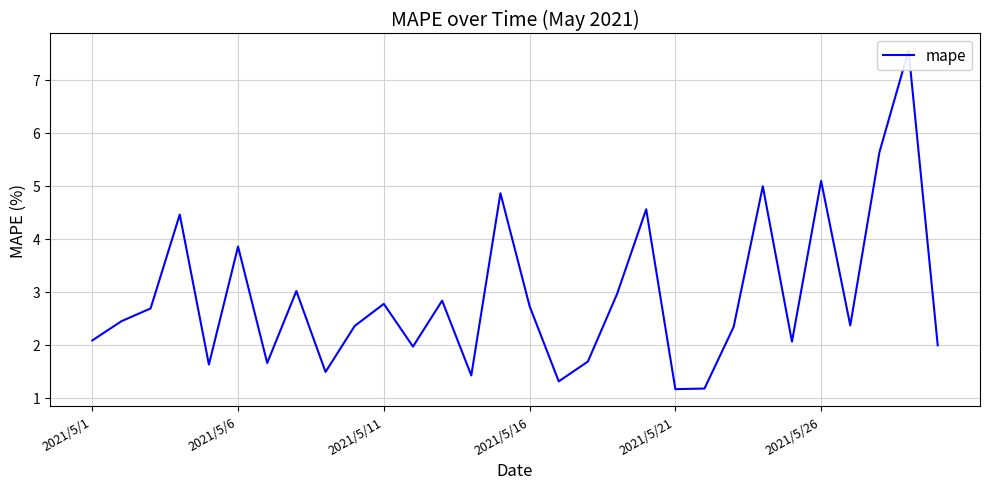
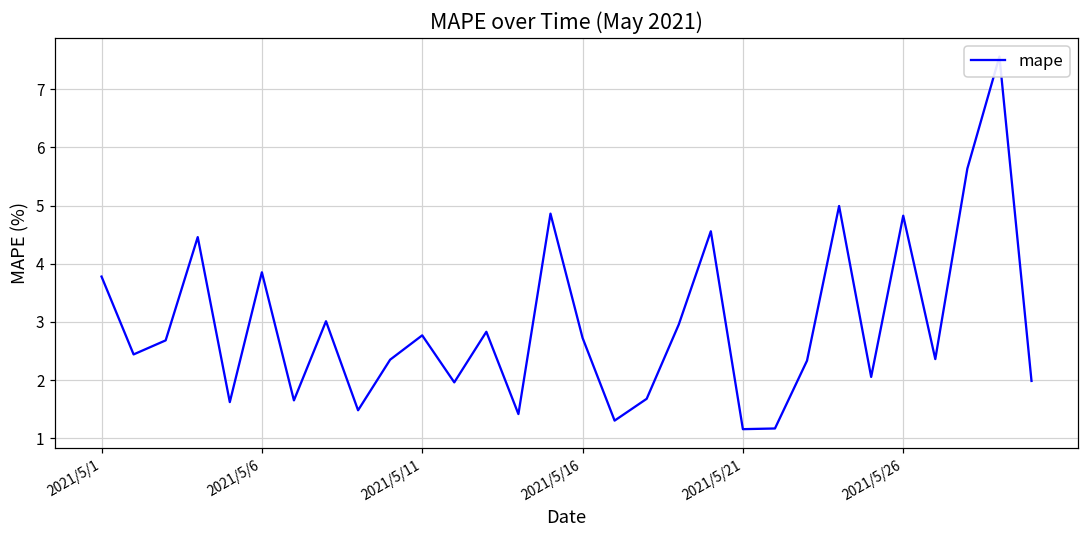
2021/5/1: 2.1 -> 3.8
2021/5/26: 5.1 -> 4.8
